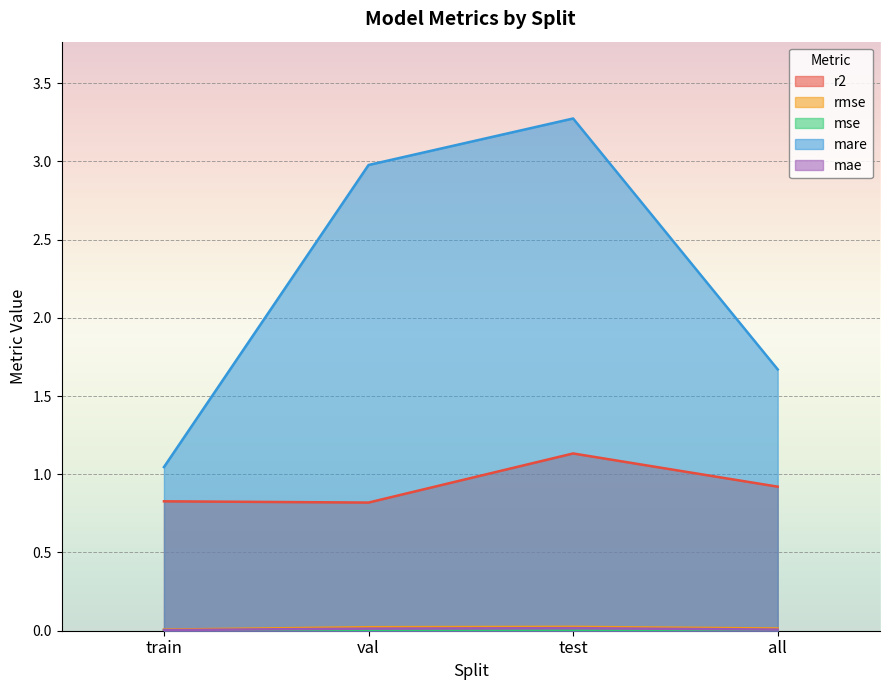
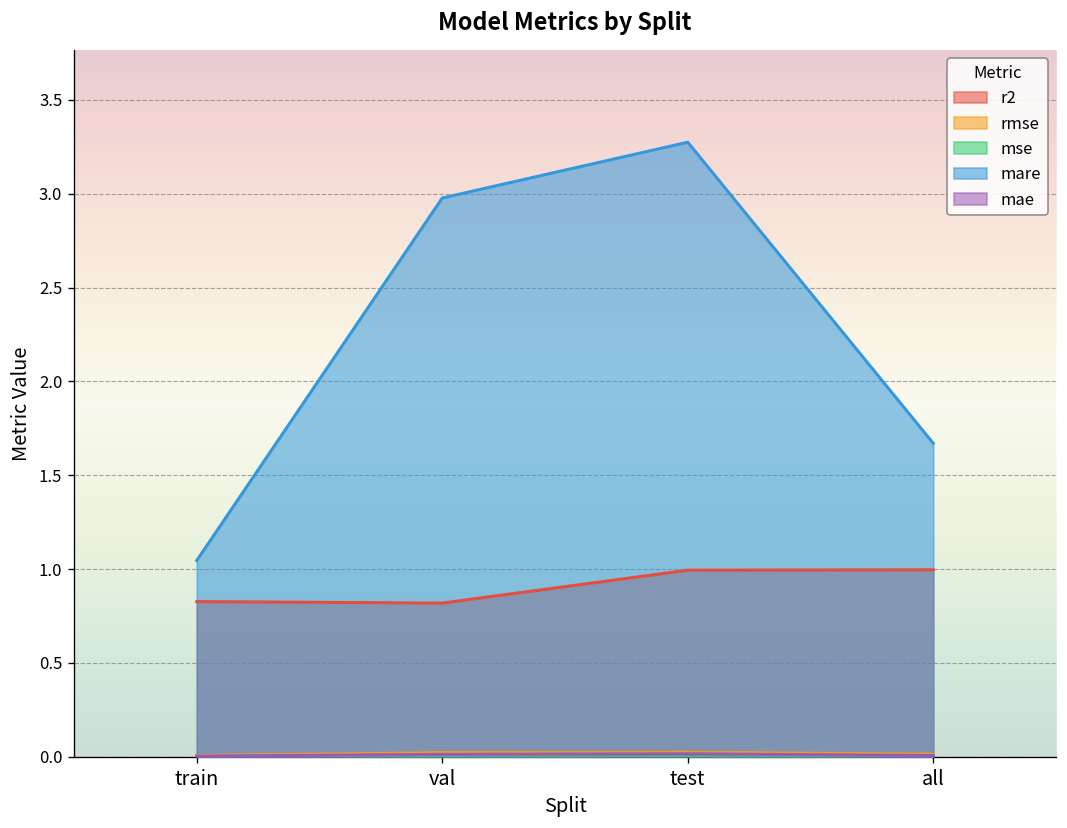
r2, test: 1.13 -> 0.99
r2, all: 0.92 -> 1.00
